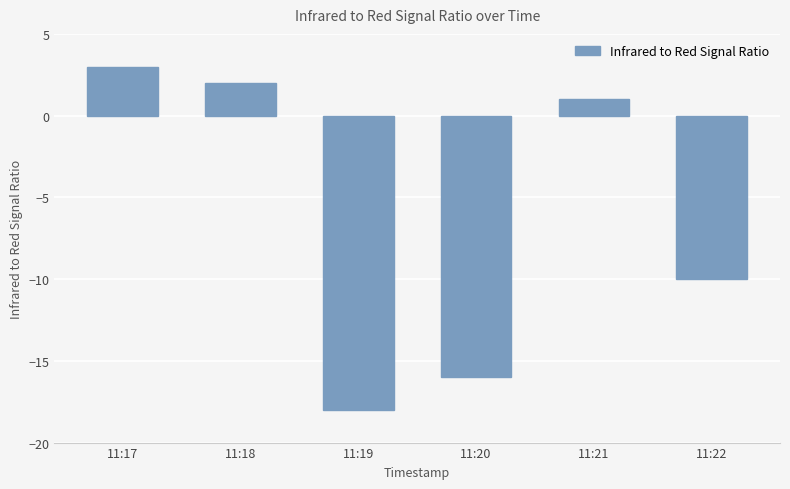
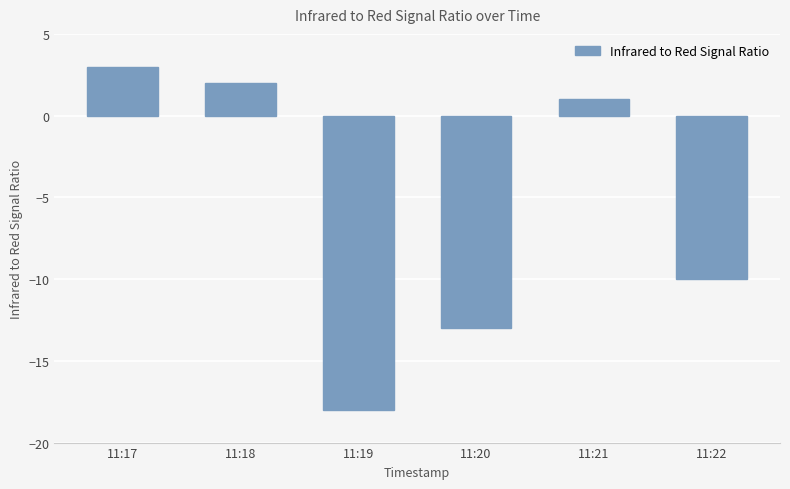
11:20: -16 -> -13
